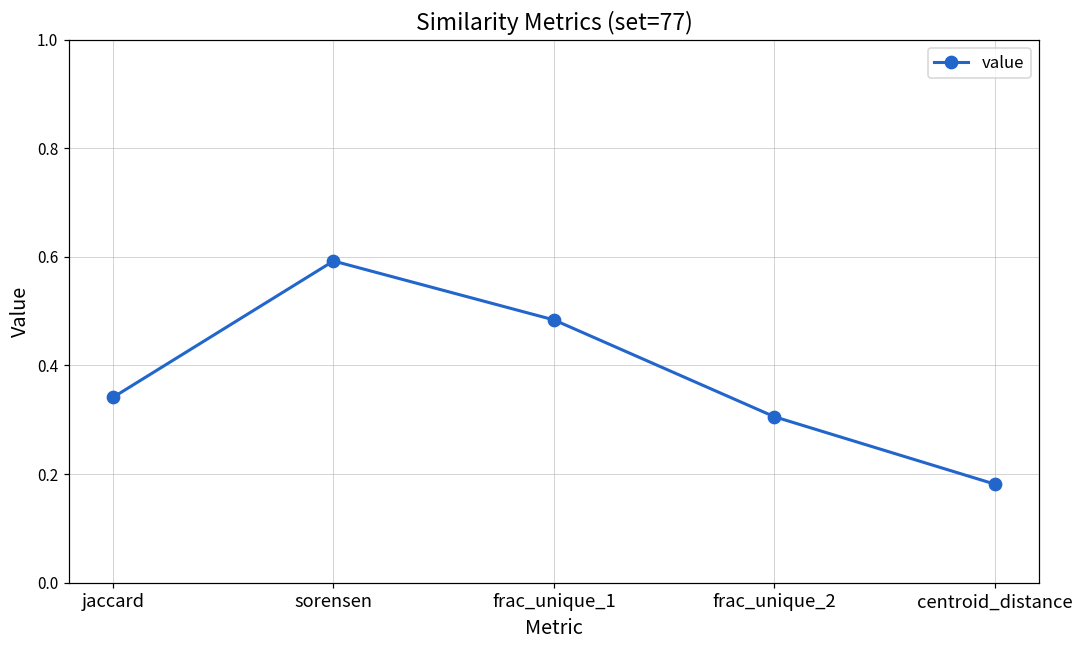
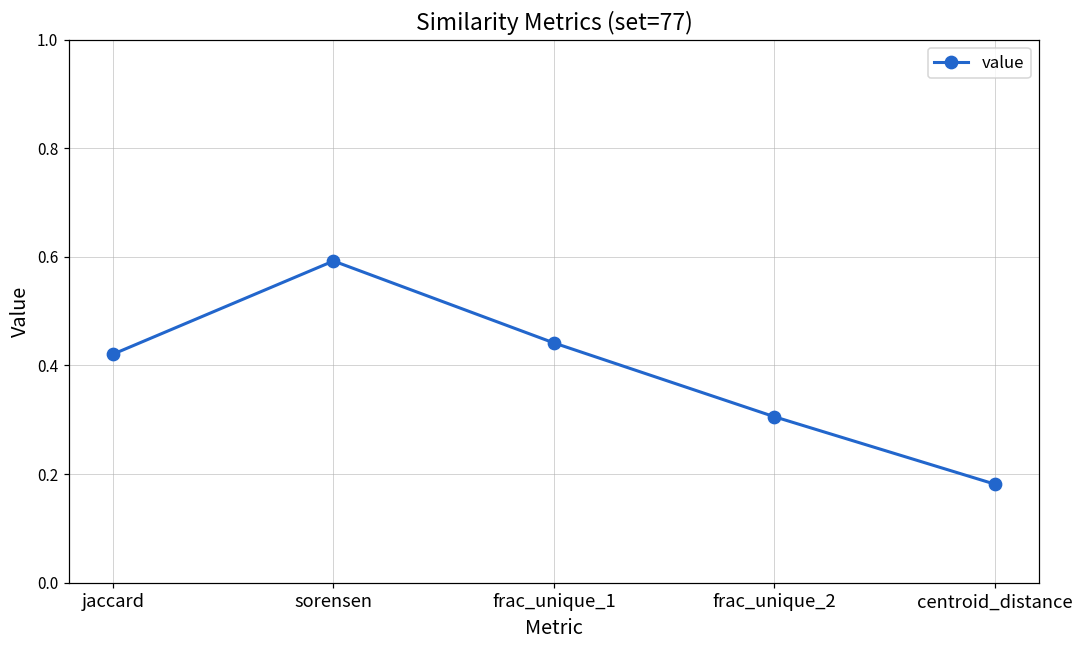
jaccard: 0.34 -> 0.42
frac_unique_1: 0.48 -> 0.44
